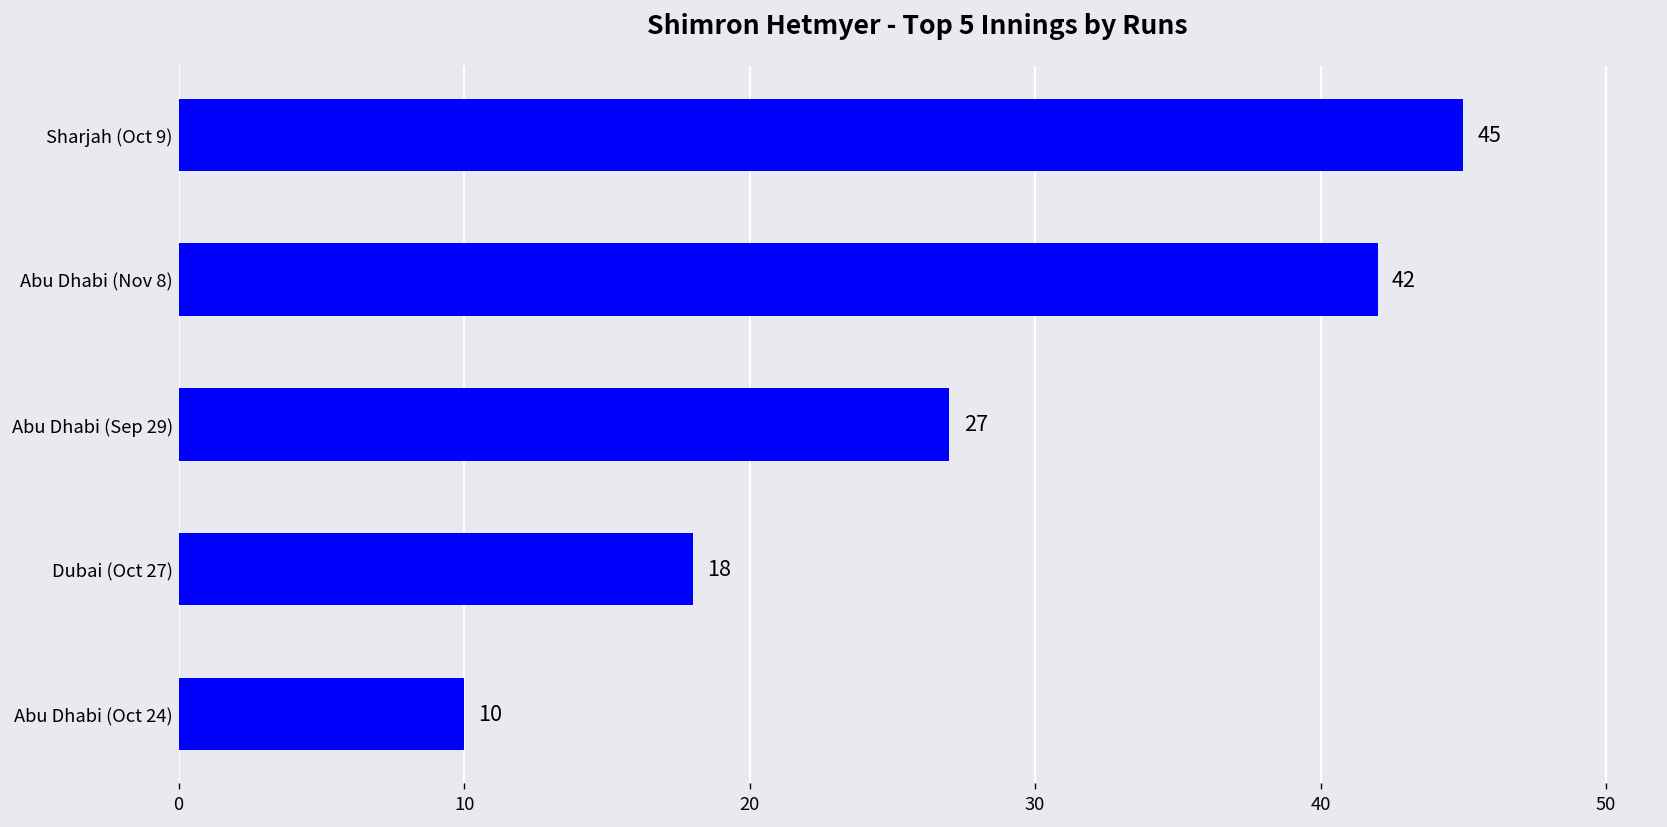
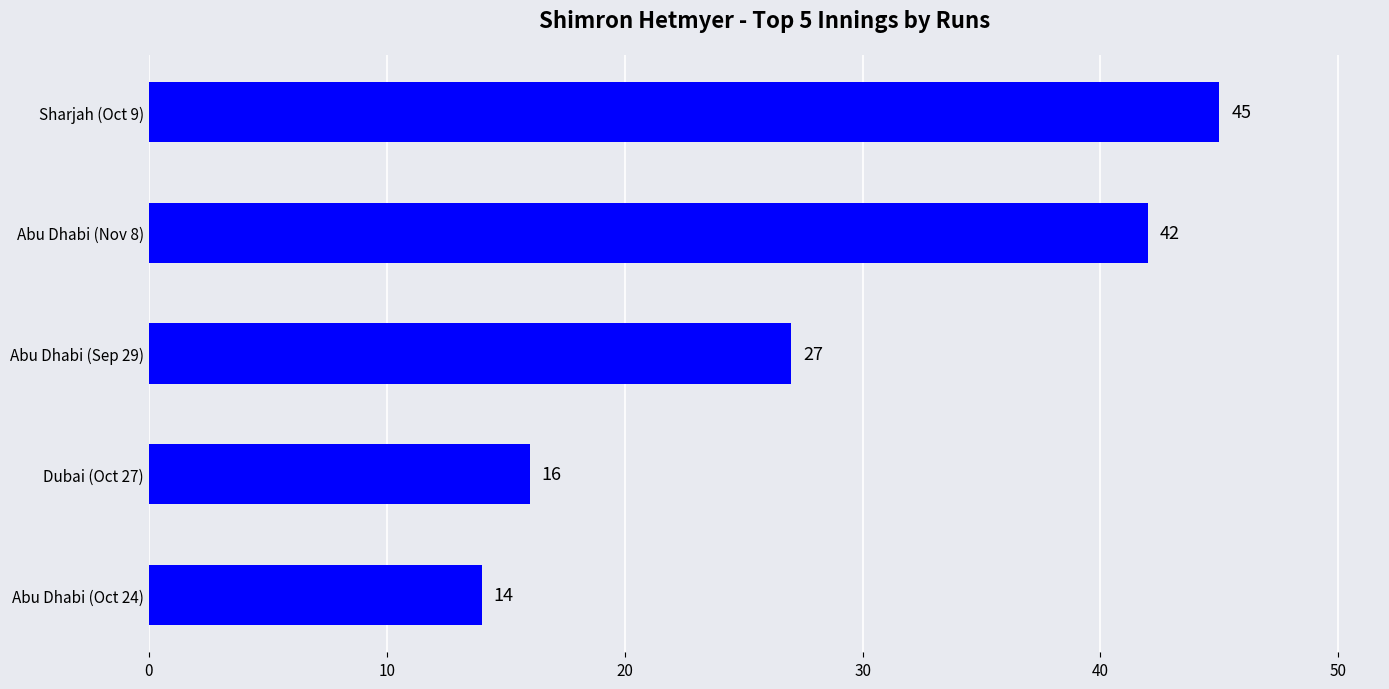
Dubai (Oct 27): 18 -> 16
Abu Dhabi (Oct 24): 10 -> 14
